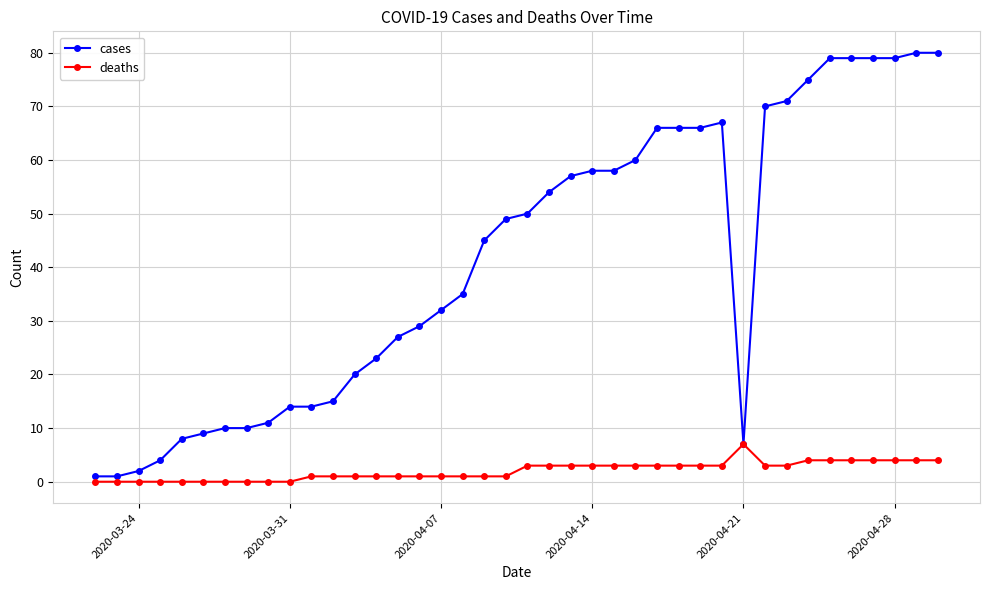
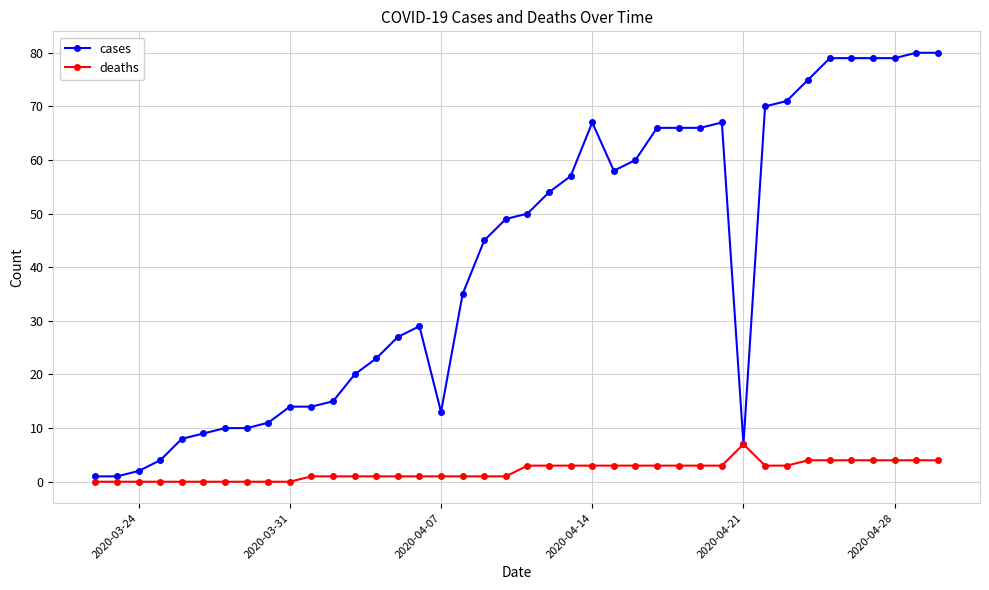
cases, 2020-04-07: 32 -> 13
cases, 2020-04-14: 58 -> 67
